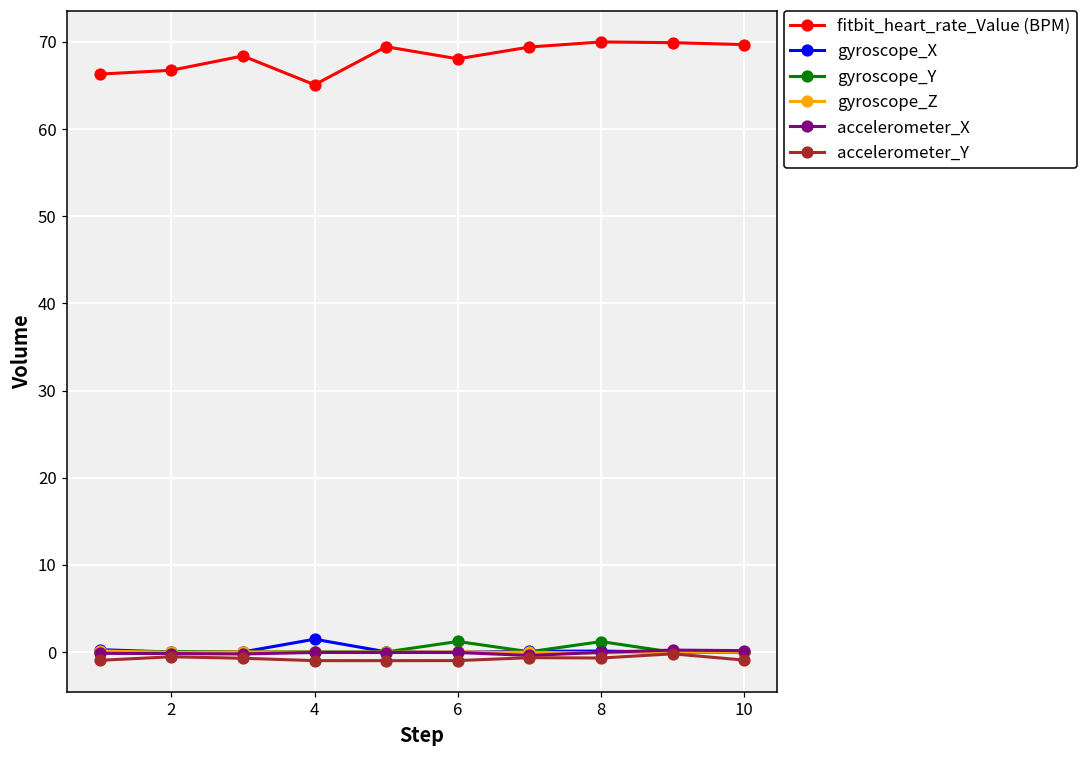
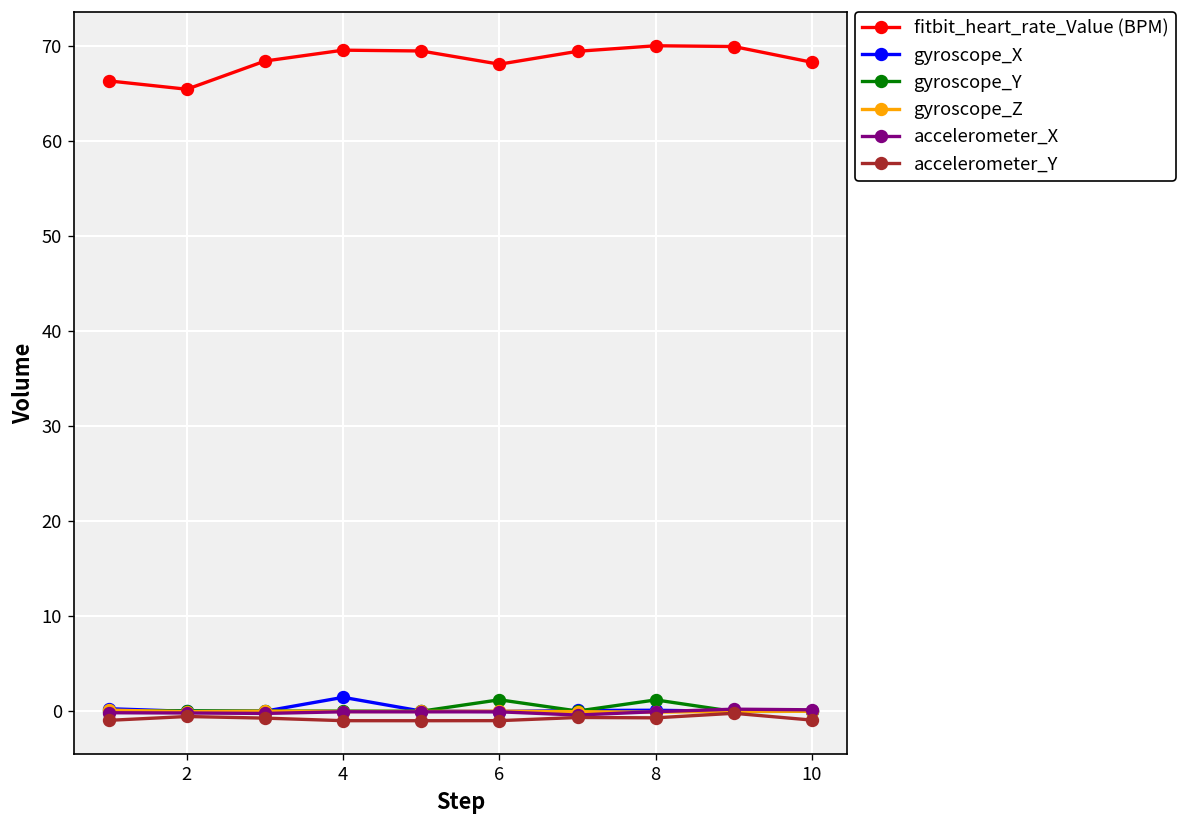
fitbit_heart_rate_Value (BPM), 2: 67 -> 65
fitbit_heart_rate_Value (BPM), 4: 65 -> 70
fitbit_heart_rate_Value (BPM), 10: 70 -> 68
